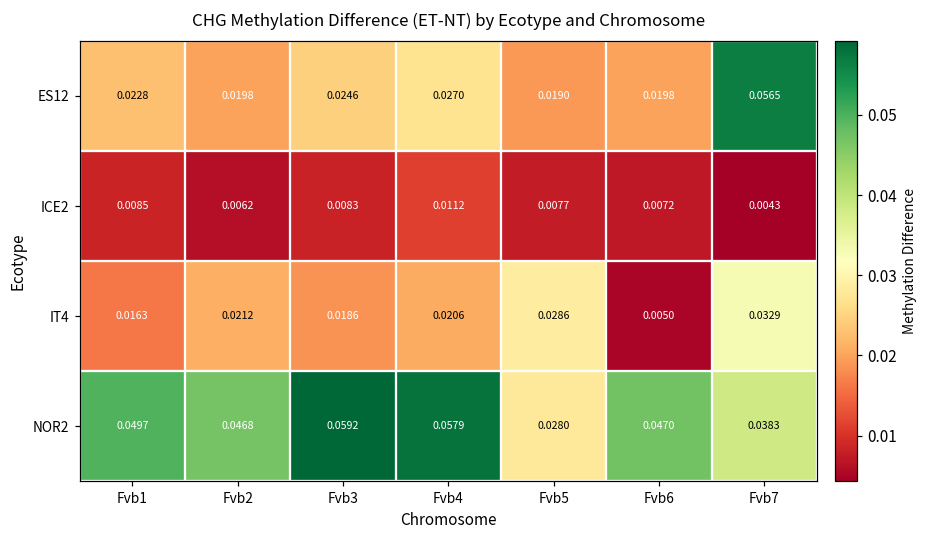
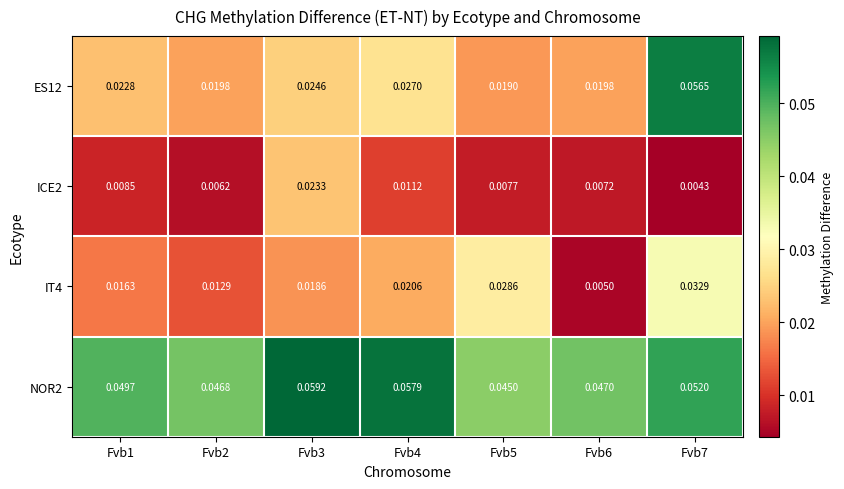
ICE2, Fvb3: 0.0083 -> 0.0233
IT4, Fvb2: 0.0212 -> 0.0129
NOR2, Fvb5: 0.0280 -> 0.0450
NOR2, Fvb7: 0.0383 -> 0.0520
